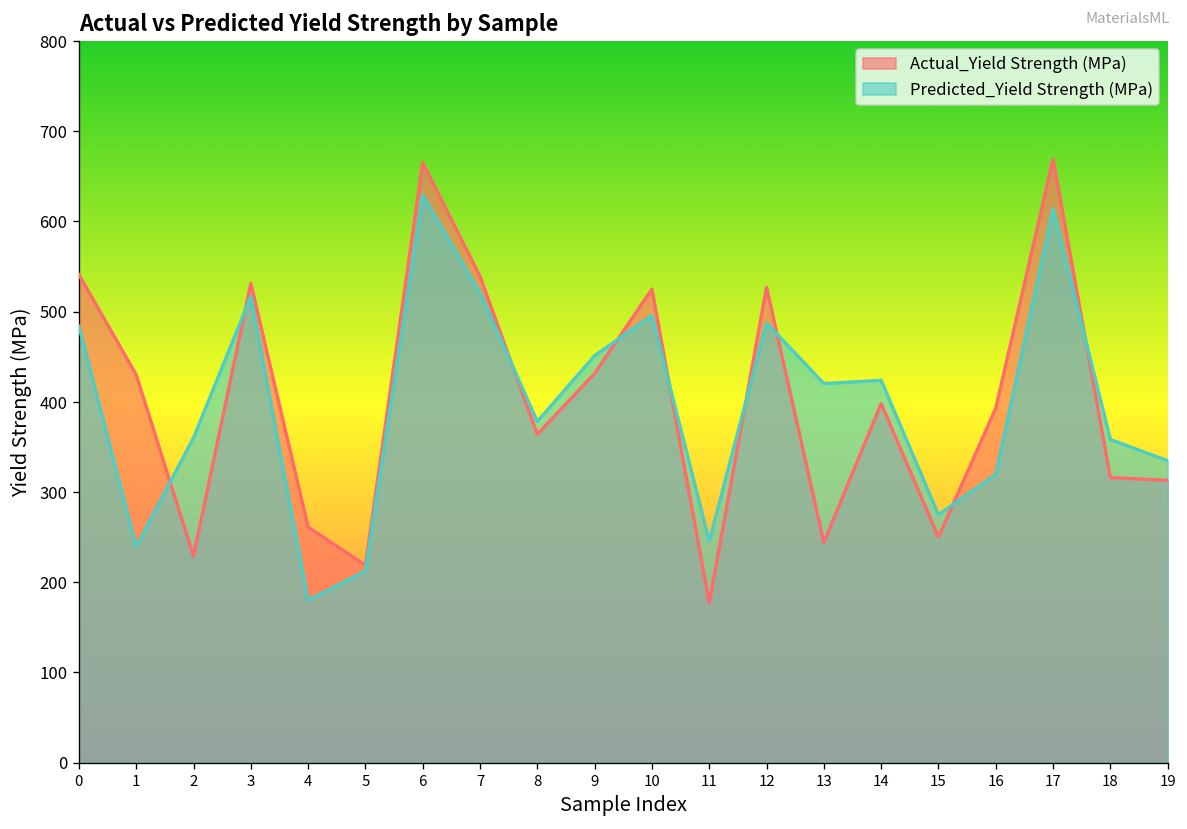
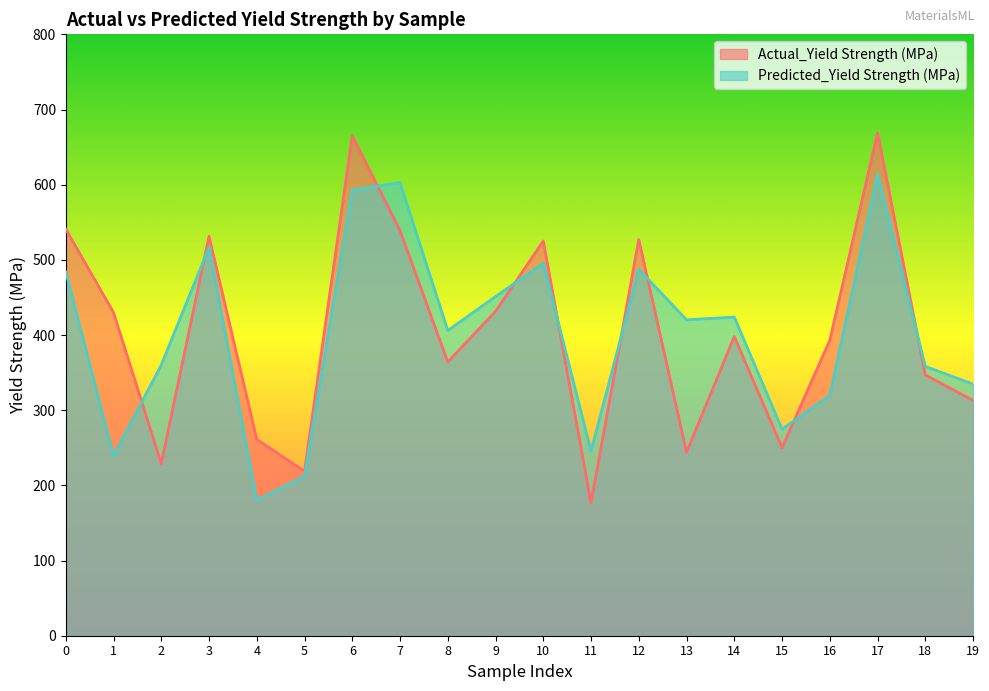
Predicted_Yield Strength (MPa), 6: 630 -> 590
Predicted_Yield Strength (MPa), 7: 520 -> 600
Predicted_Yield Strength (MPa), 8: 380 -> 410
Actual_Yield Strength (MPa), 18: 320 -> 350
